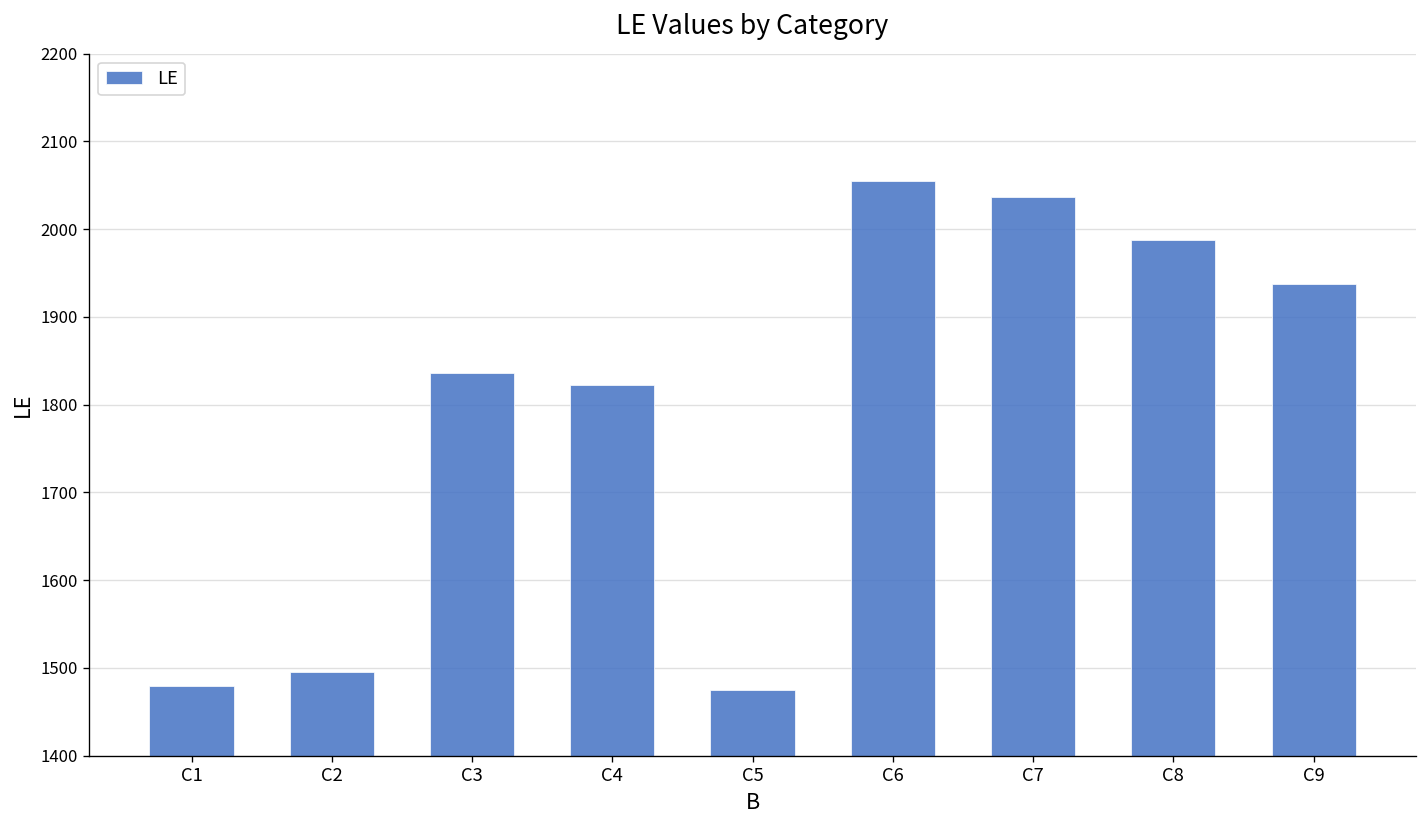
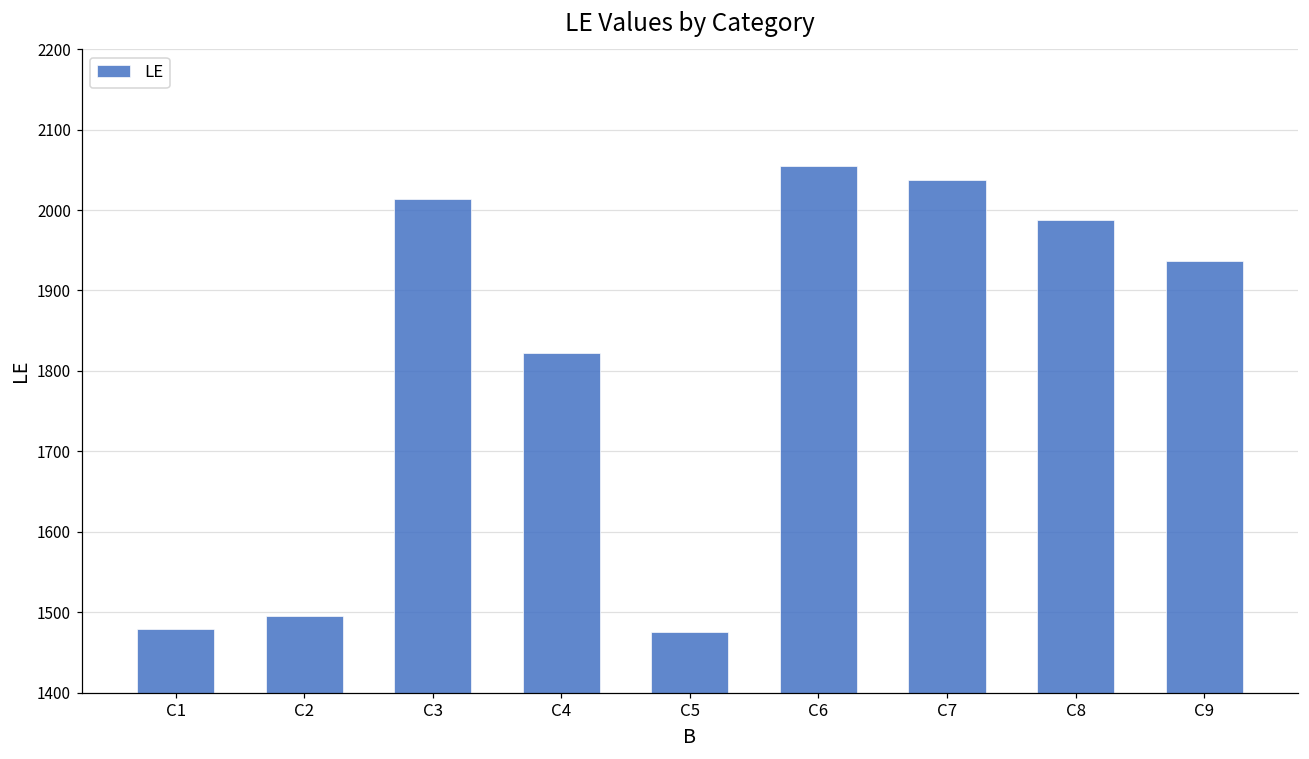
C3: 1840 -> 2010
